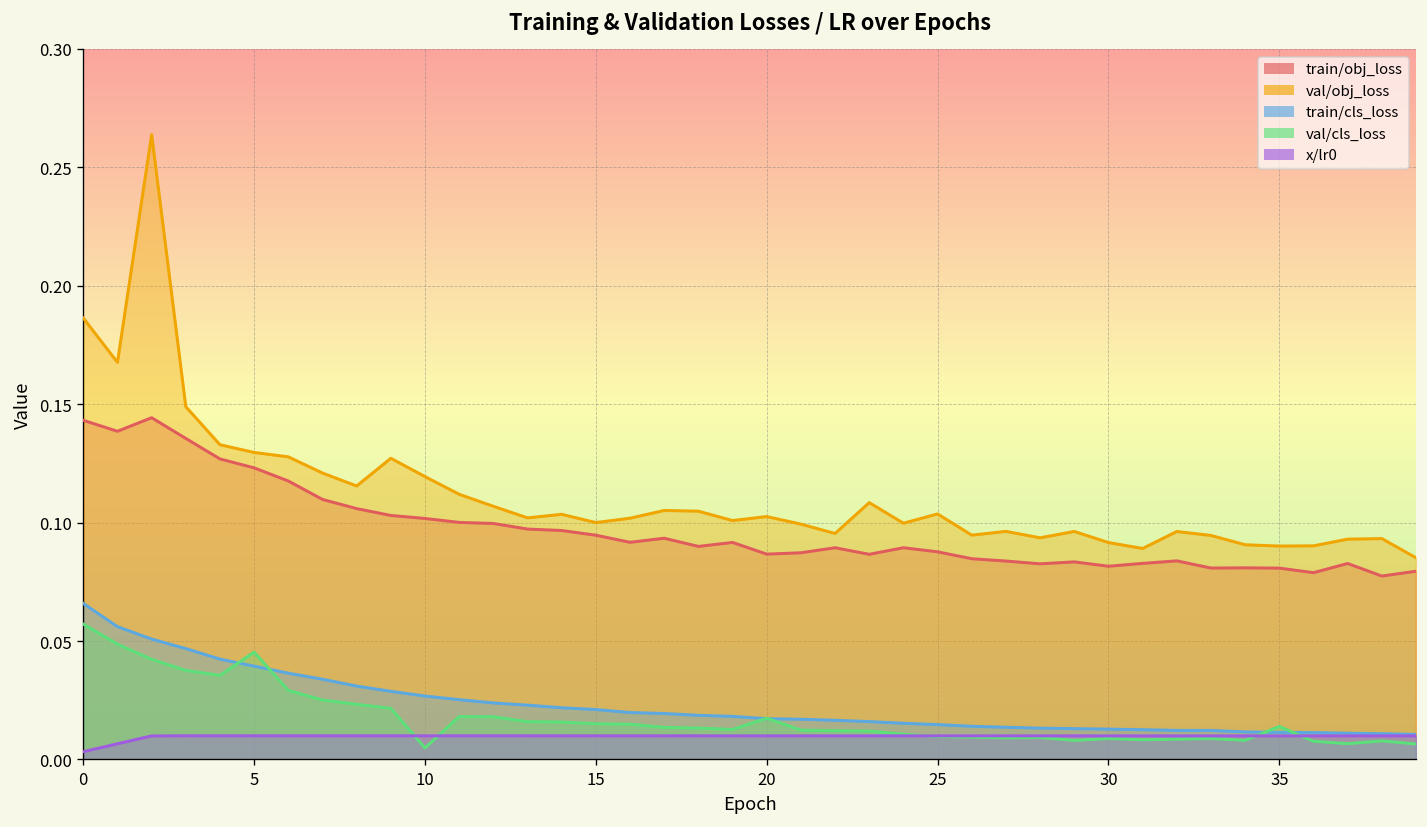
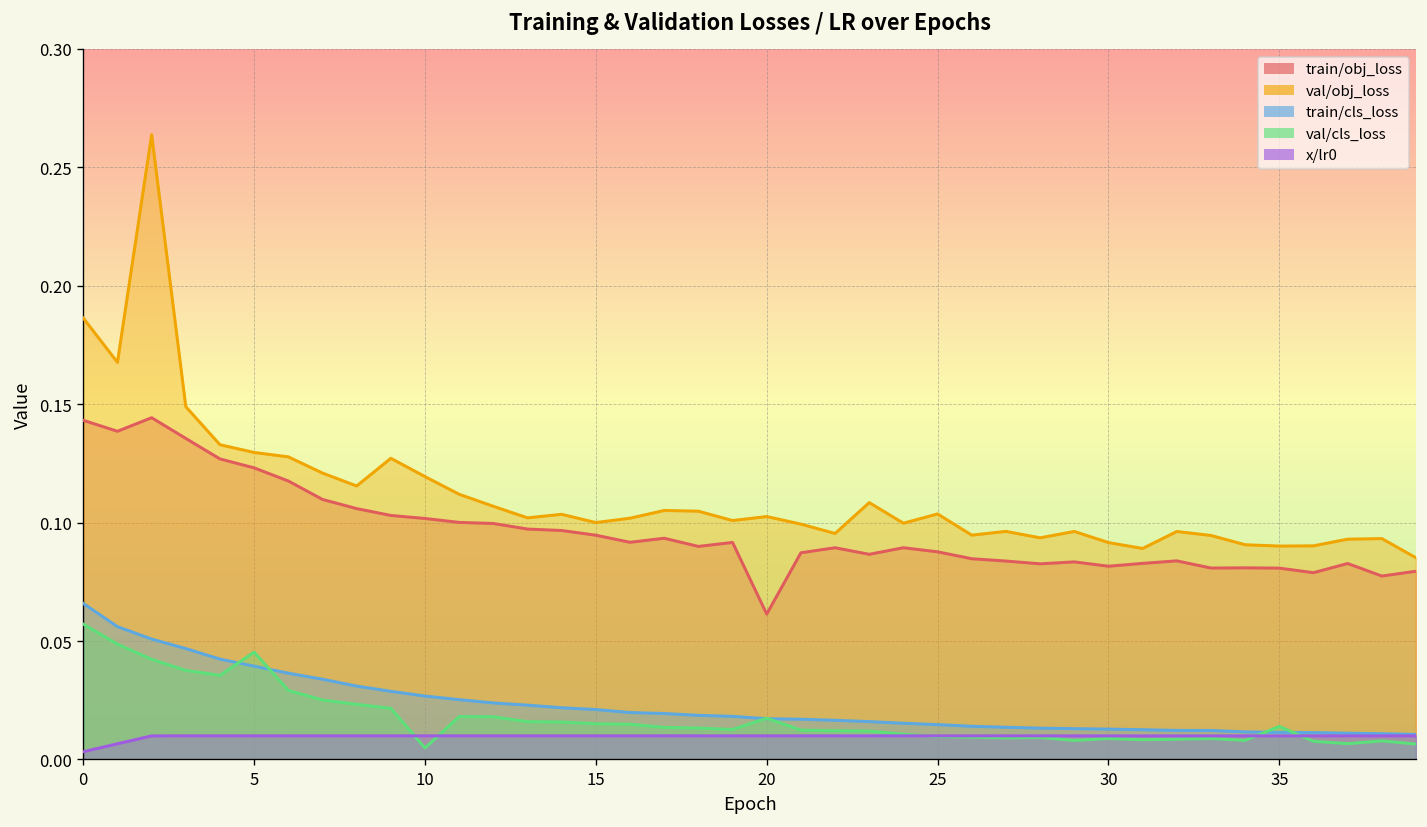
train/obj_loss, 20: 0.087 -> 0.061
